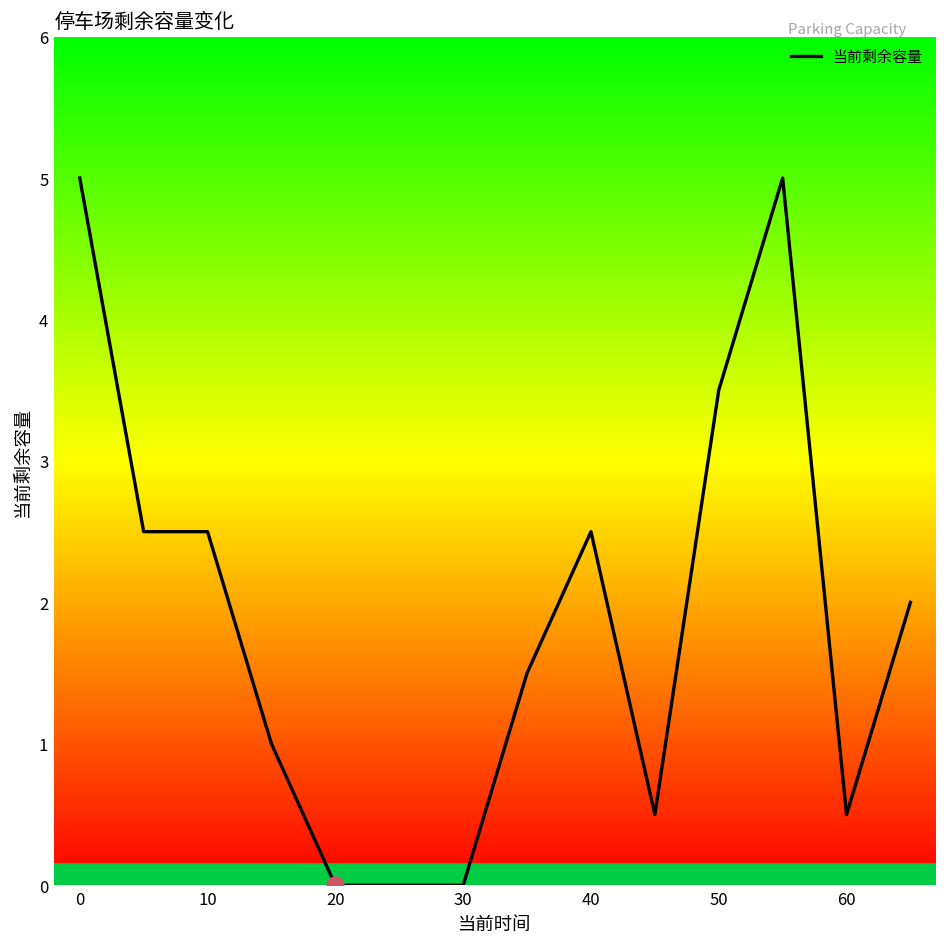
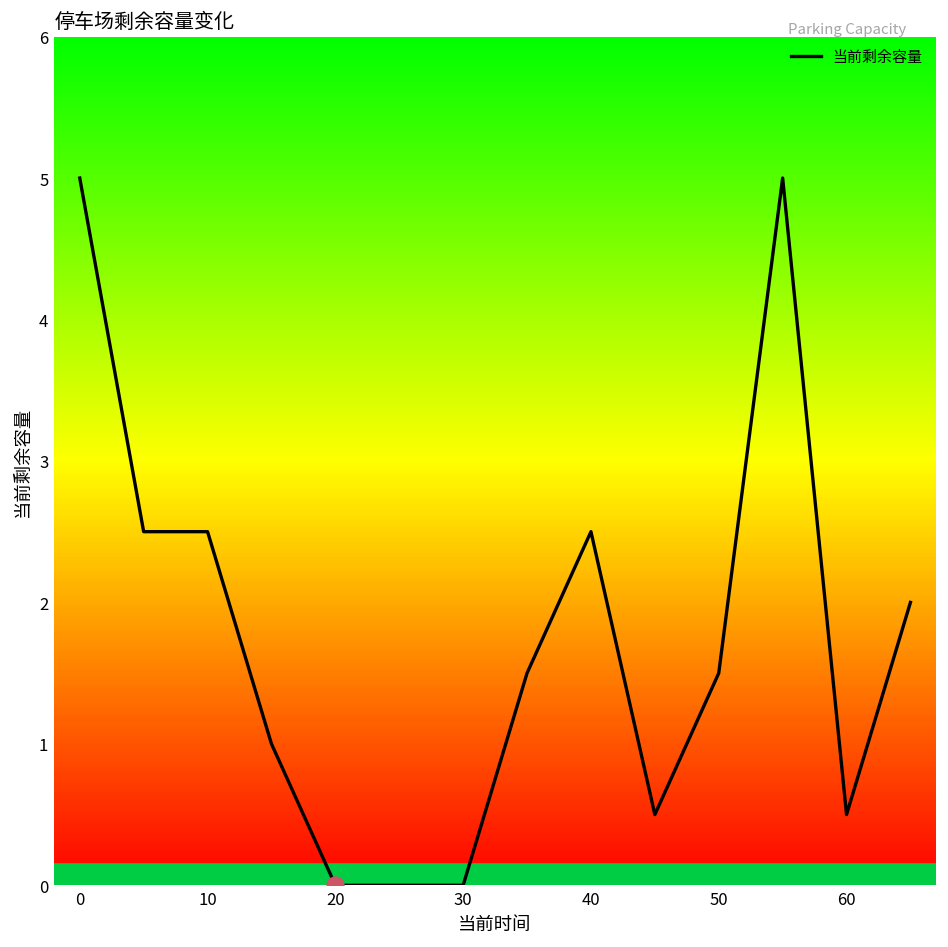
当前剩余容量, 50: 3.5 -> 1.5
